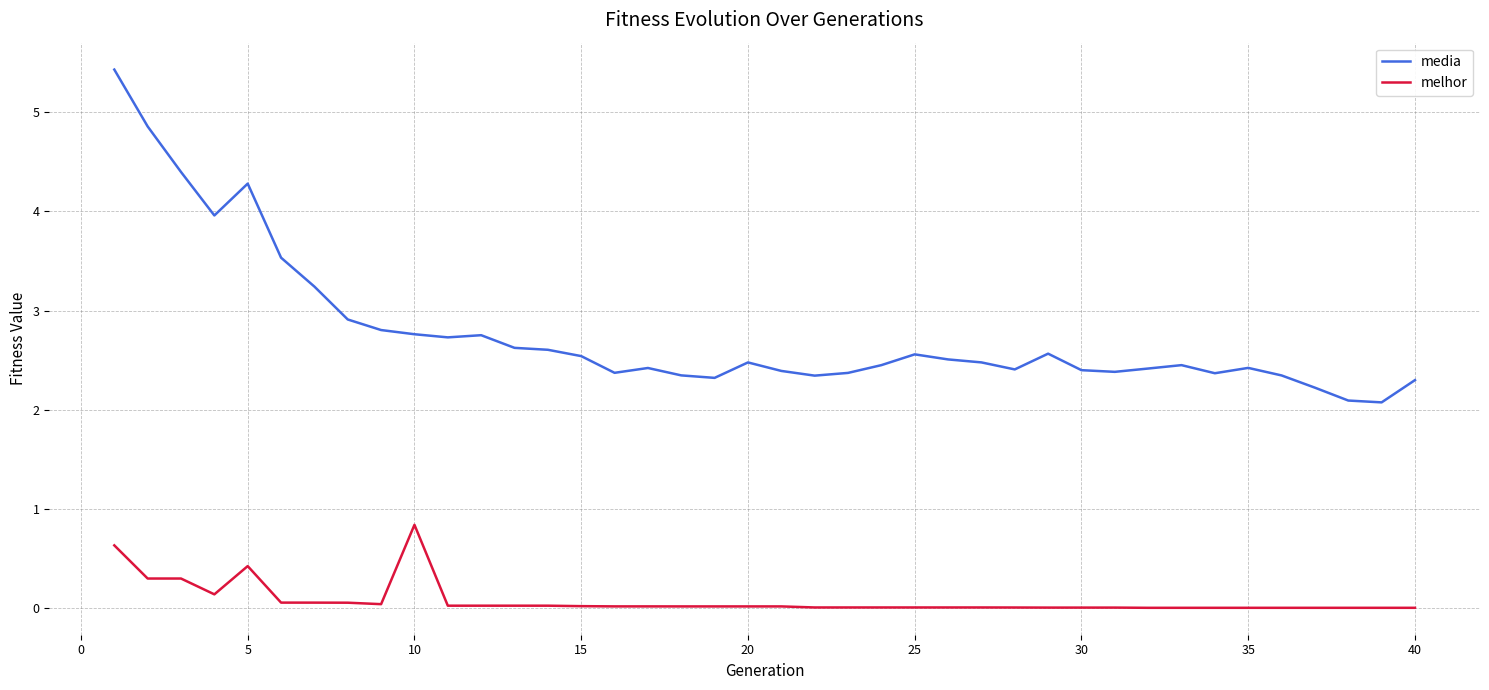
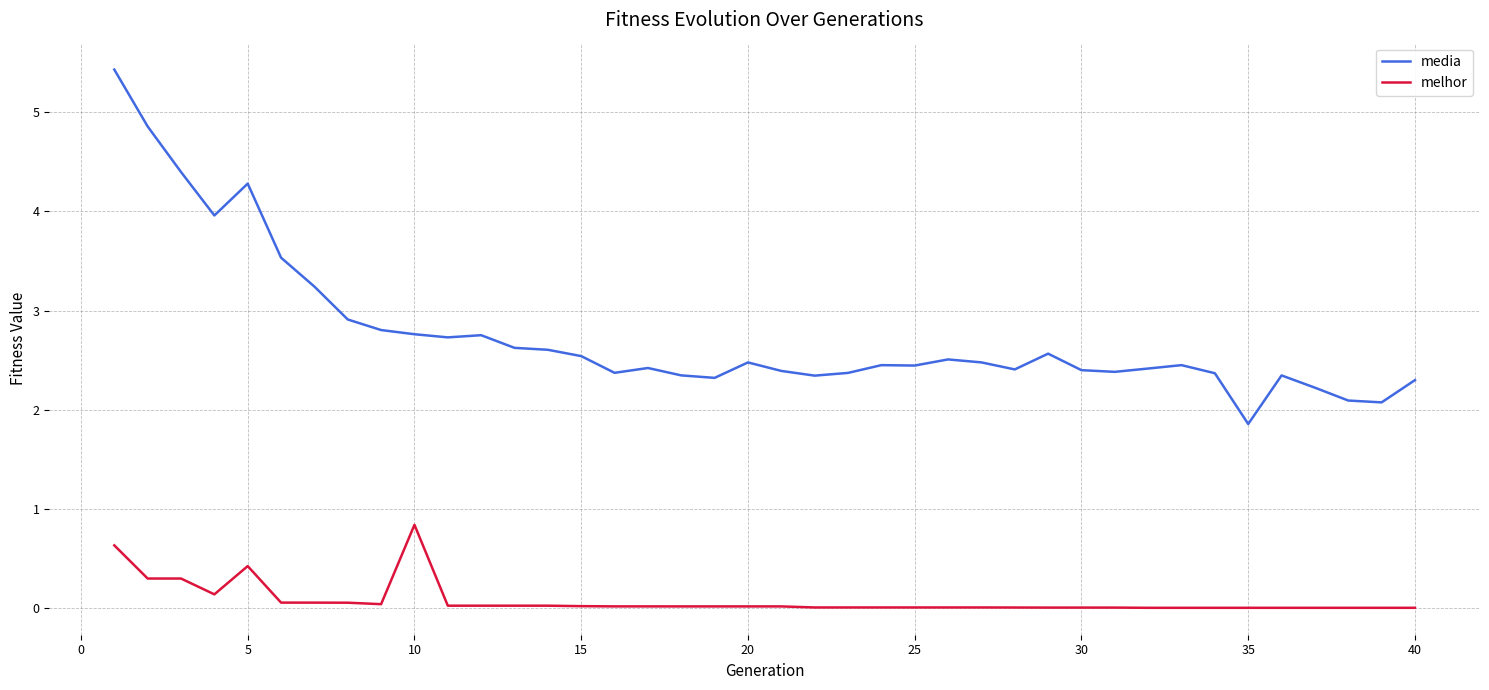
media, 25: 2.6 -> 2.4
media, 35: 2.4 -> 1.9
